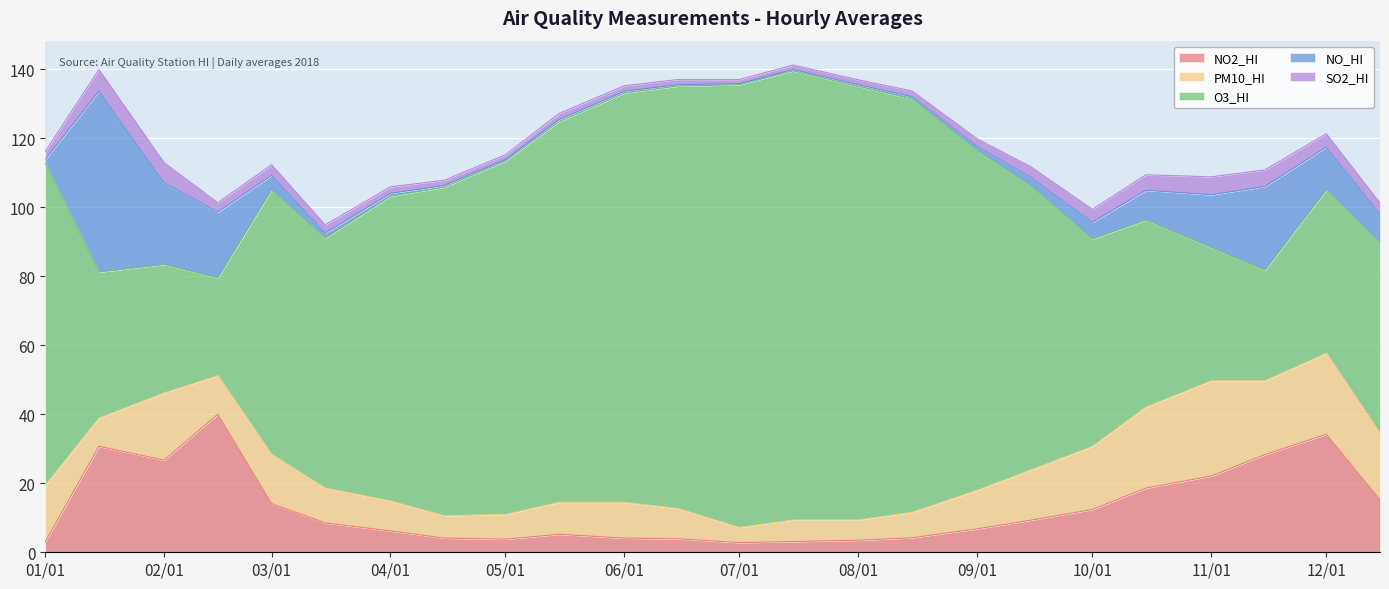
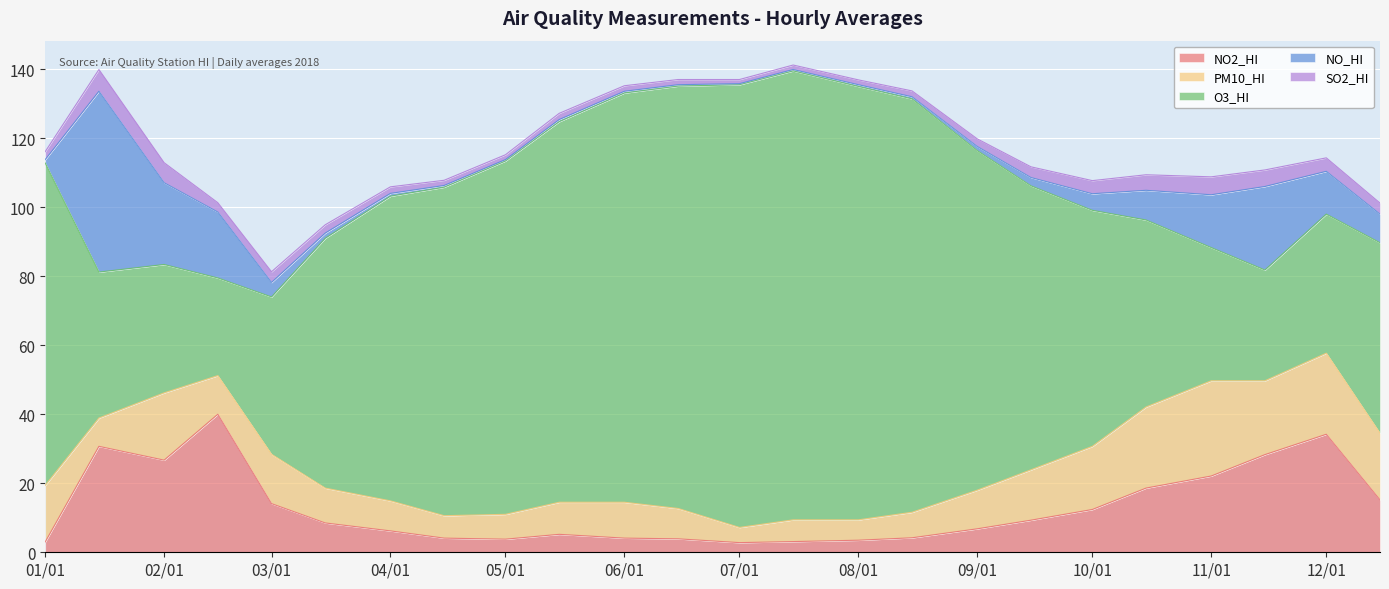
O3_HI, 03/01: 77 -> 46
O3_HI, 10/01: 60 -> 68
O3_HI, 12/01: 47 -> 40
